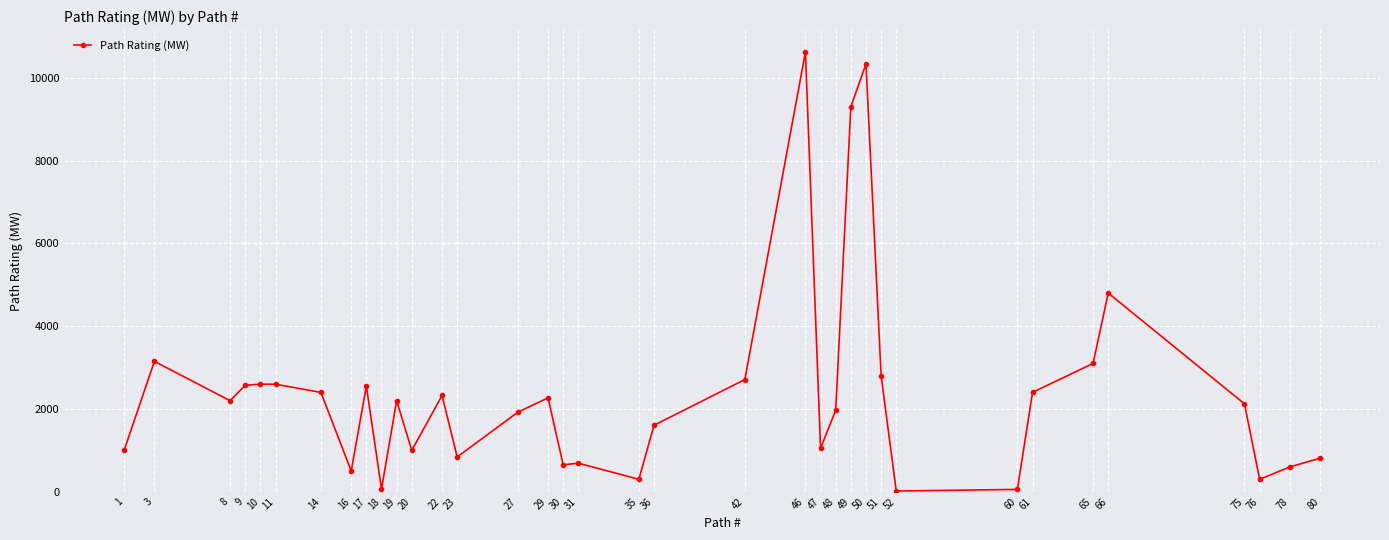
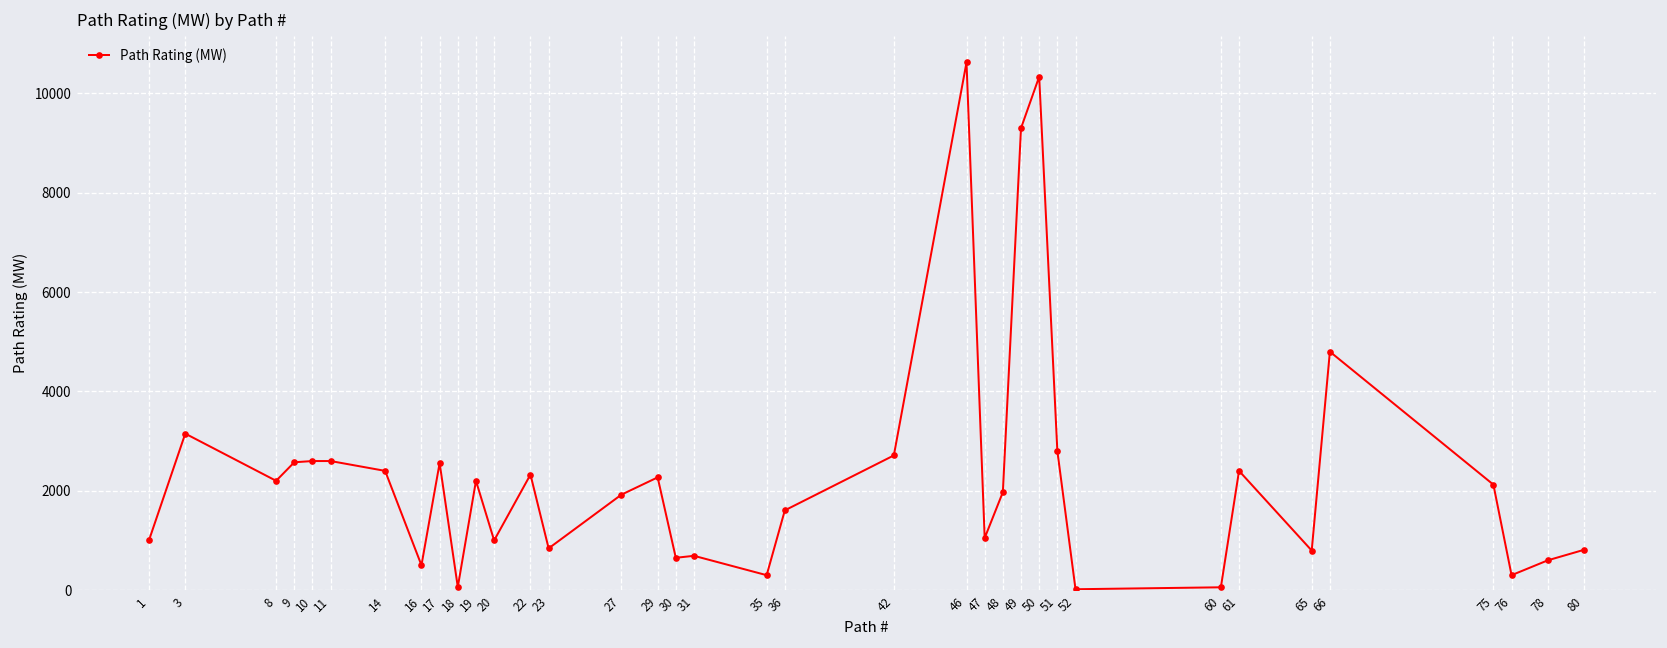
65: 3100 -> 800
